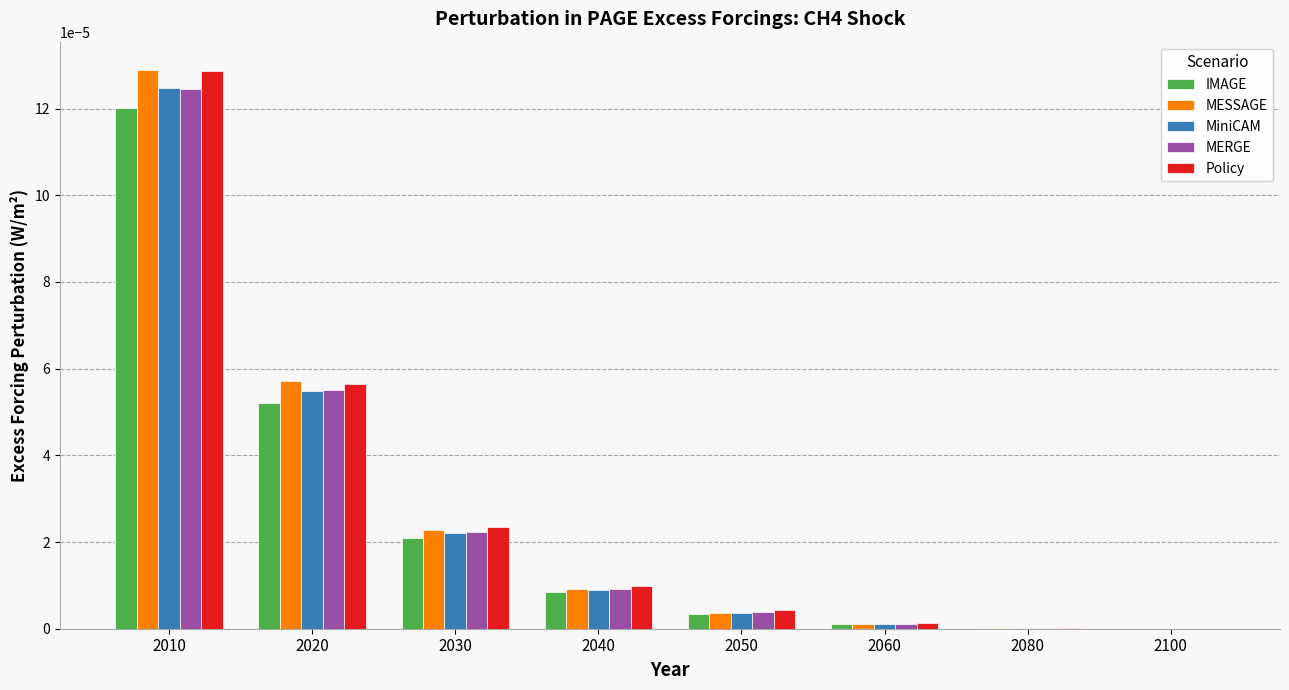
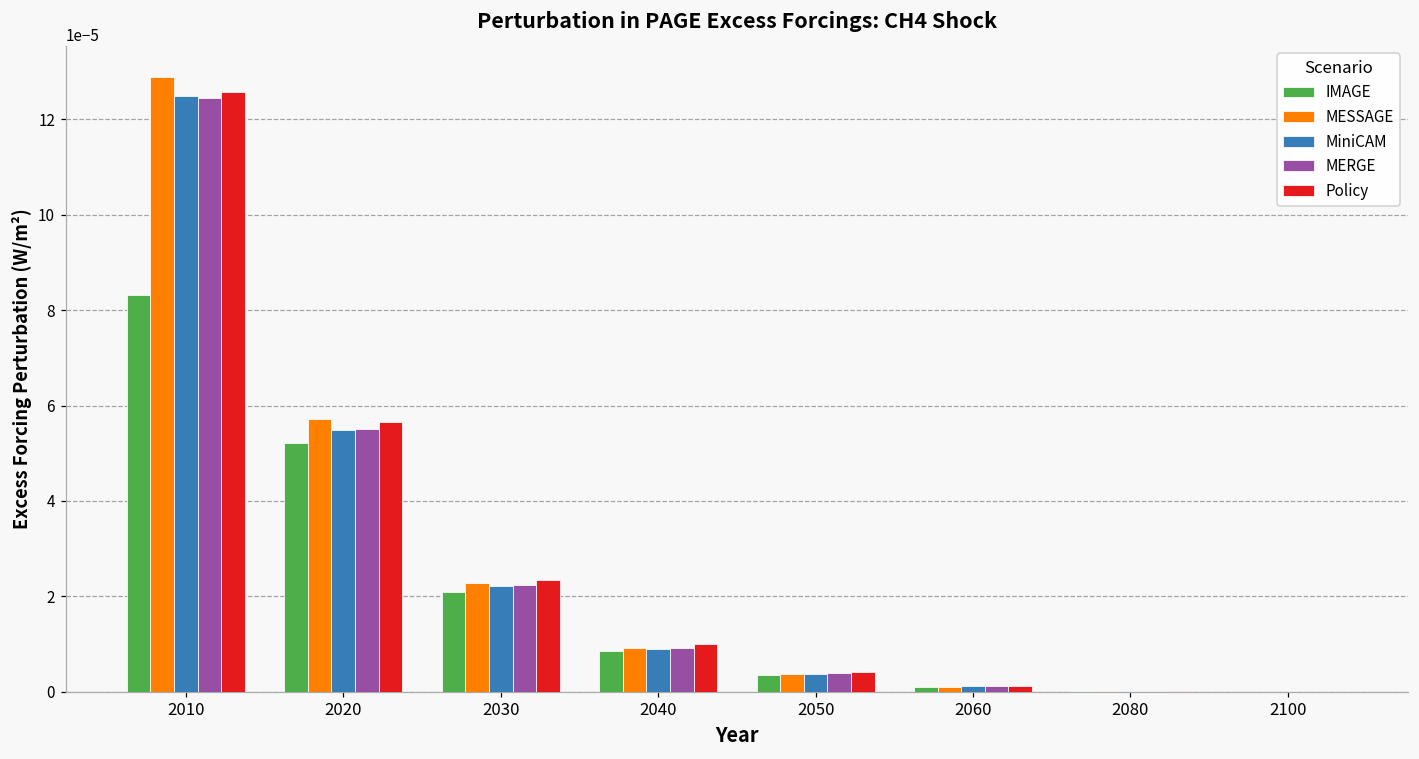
IMAGE, 2010: 0.000120 -> 0.000083
Policy, 2010: 0.000129 -> 0.000126
